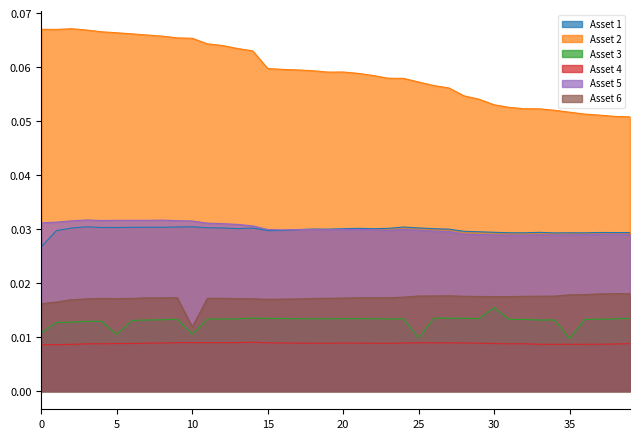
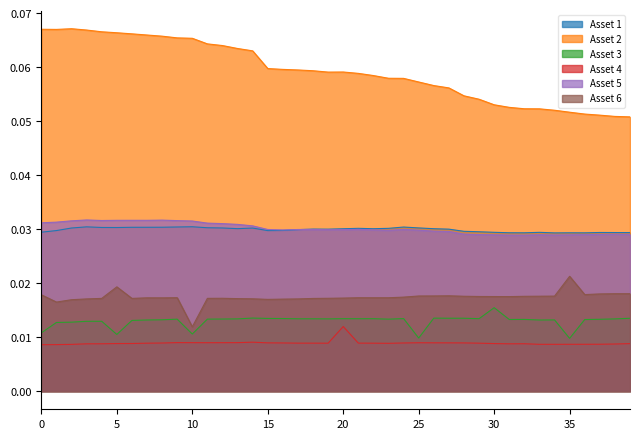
Asset 1, 0: 0.027 -> 0.029
Asset 6, 0: 0.016 -> 0.018
Asset 6, 5: 0.017 -> 0.019
Asset 4, 20: 0.009 -> 0.012
Asset 6, 35: 0.018 -> 0.021
